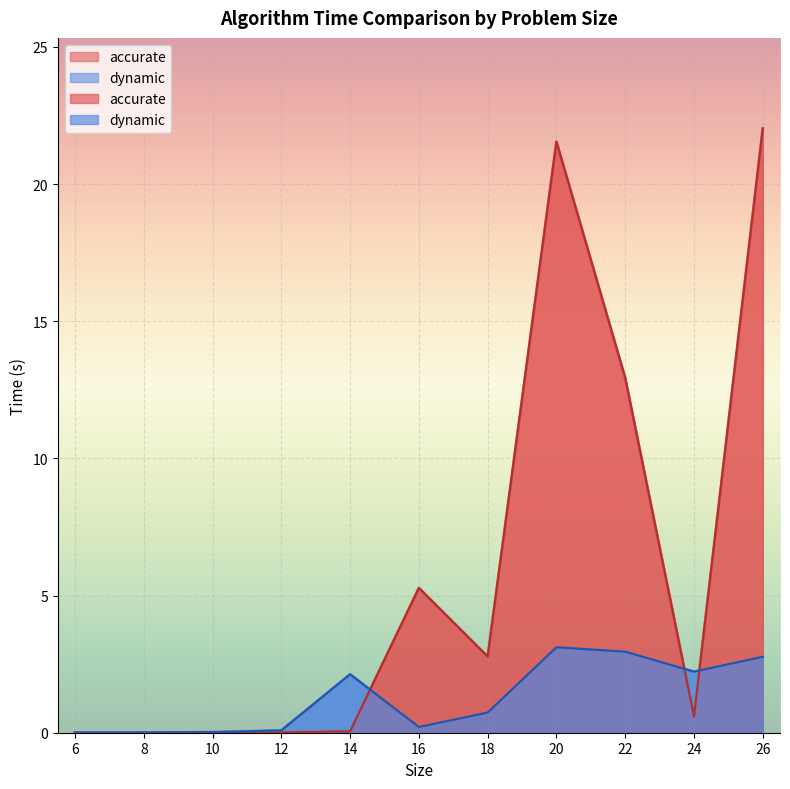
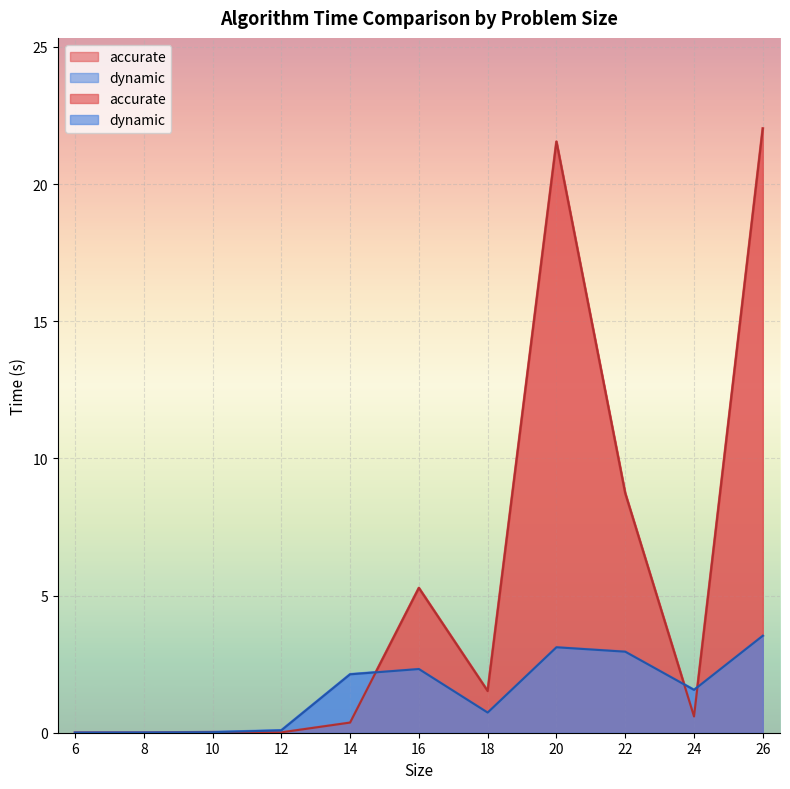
accurate, 14: 0.0 -> 0.4
dynamic, 16: 0.2 -> 2.3
accurate, 18: 2.8 -> 1.5
accurate, 22: 12.9 -> 8.7
dynamic, 24: 2.2 -> 1.6
dynamic, 26: 2.8 -> 3.5
